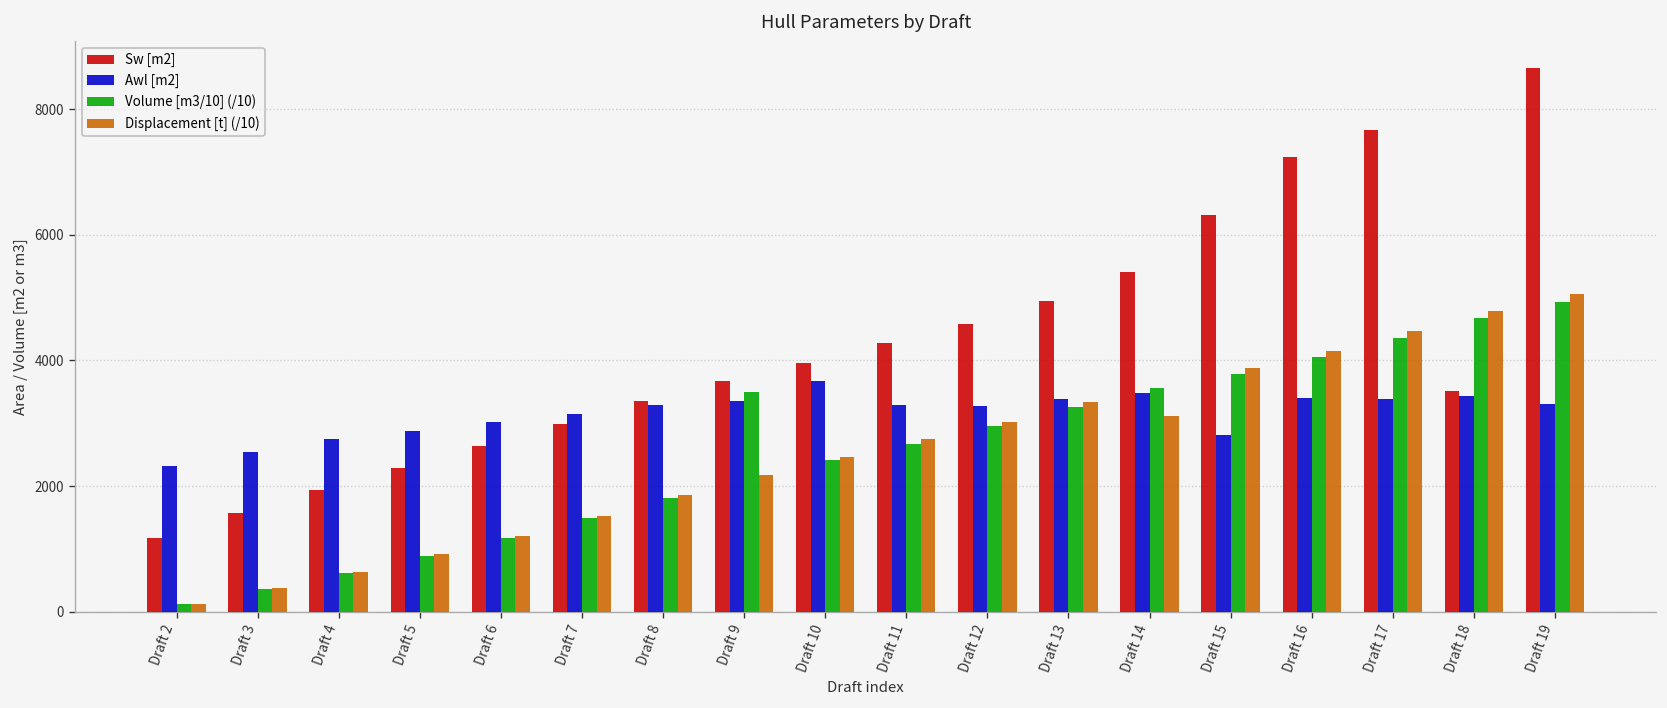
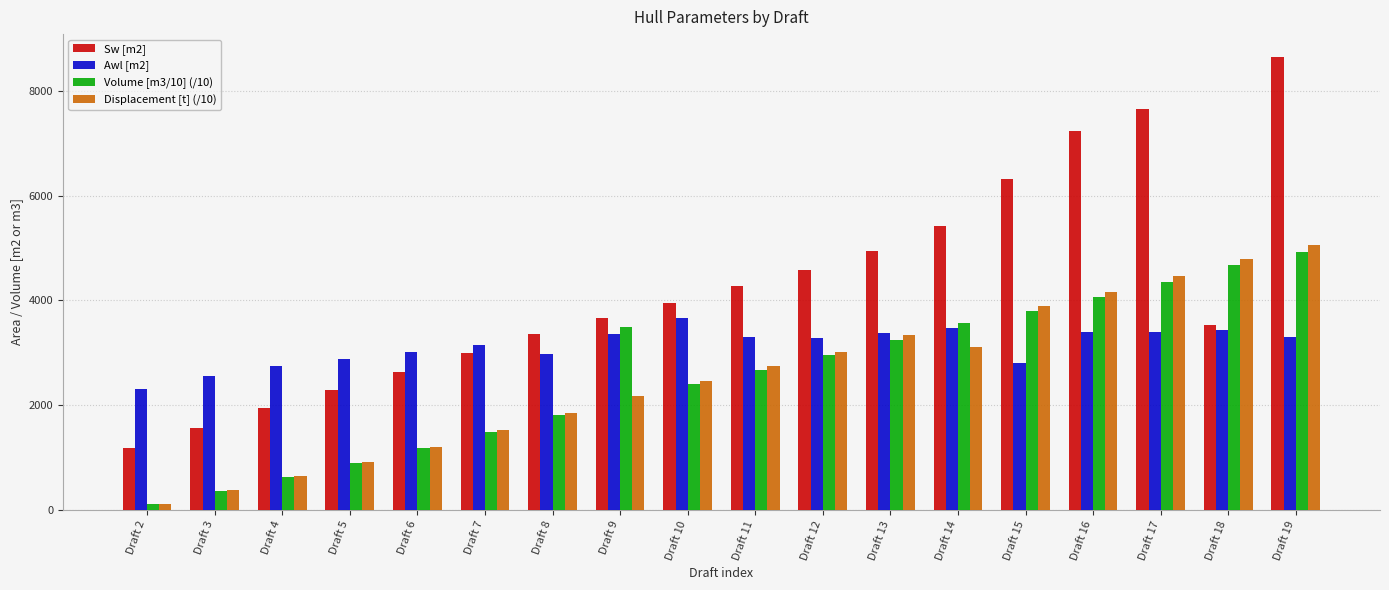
Awl [m2], Draft 8: 3300 -> 3000
